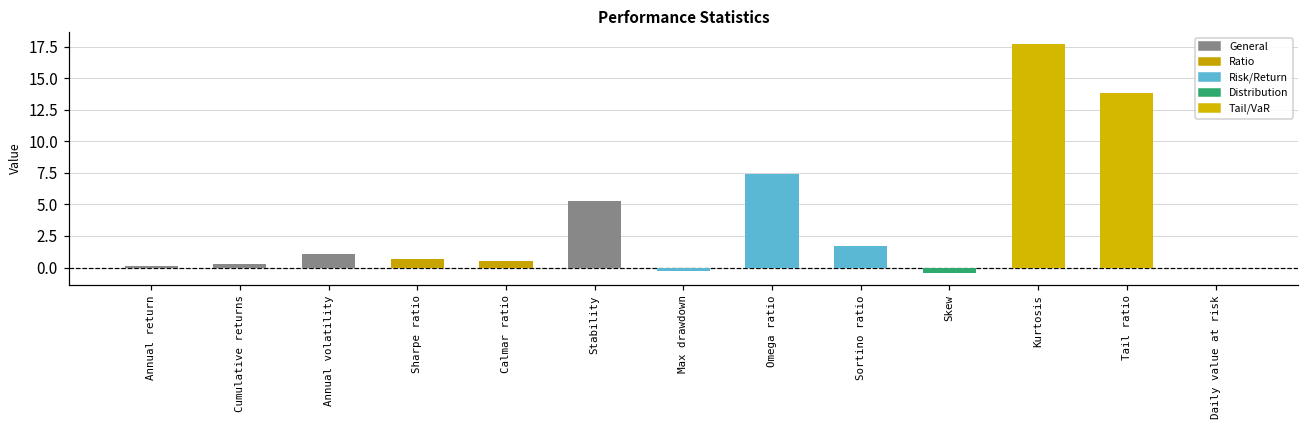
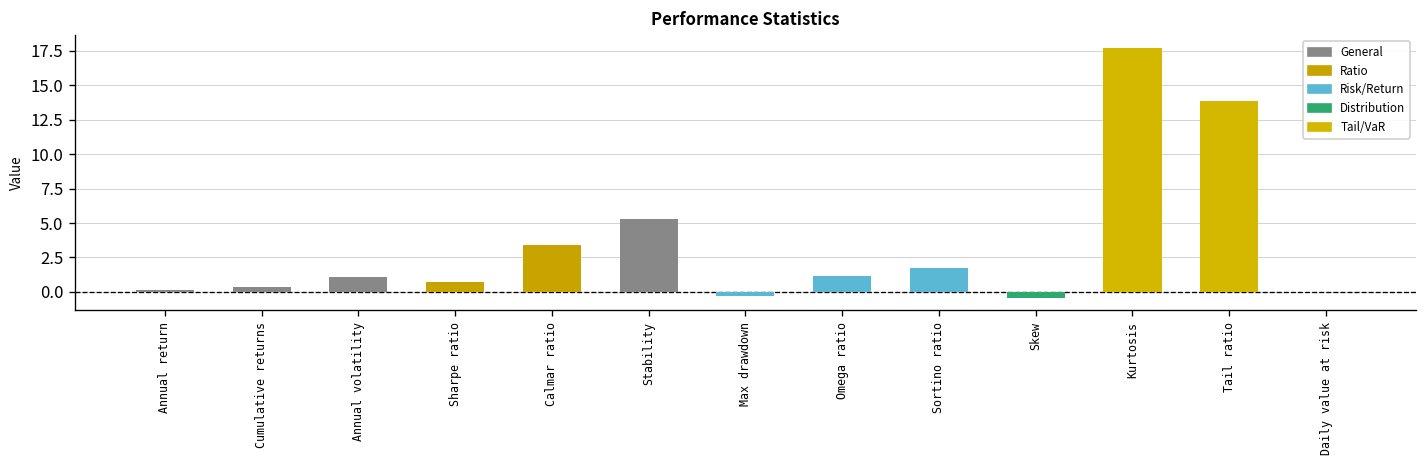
Calmar ratio: 0.5 -> 3.4
Omega ratio: 7.4 -> 1.2
